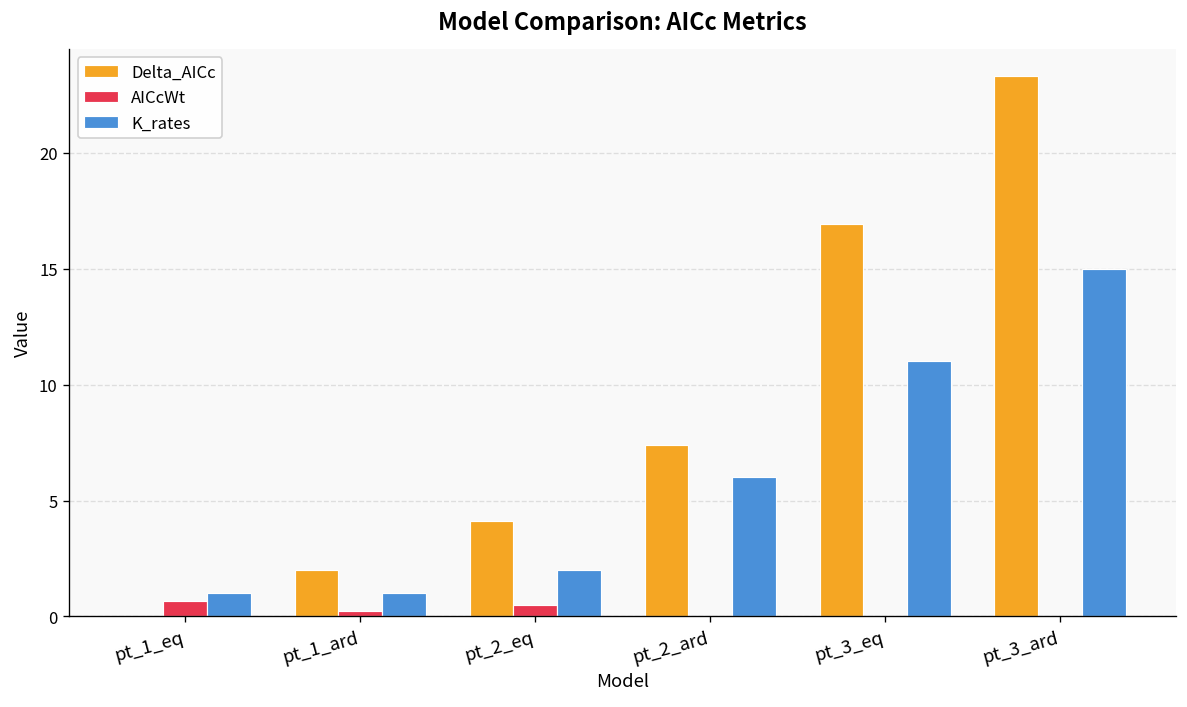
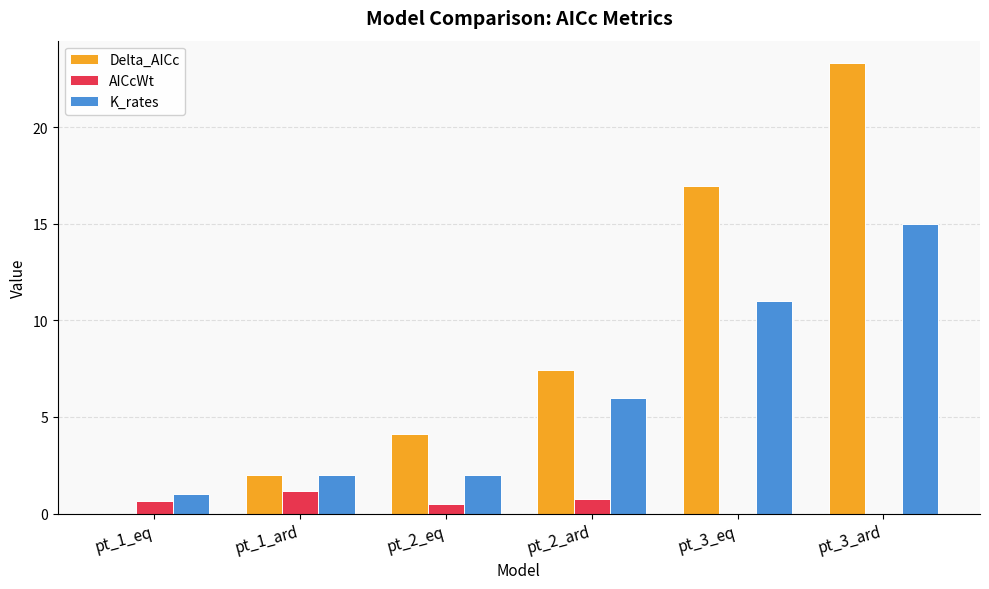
AICcWt, pt_1_ard: 0.2 -> 1.2
K_rates, pt_1_ard: 1 -> 2
AICcWt, pt_2_ard: 0.0 -> 0.7
